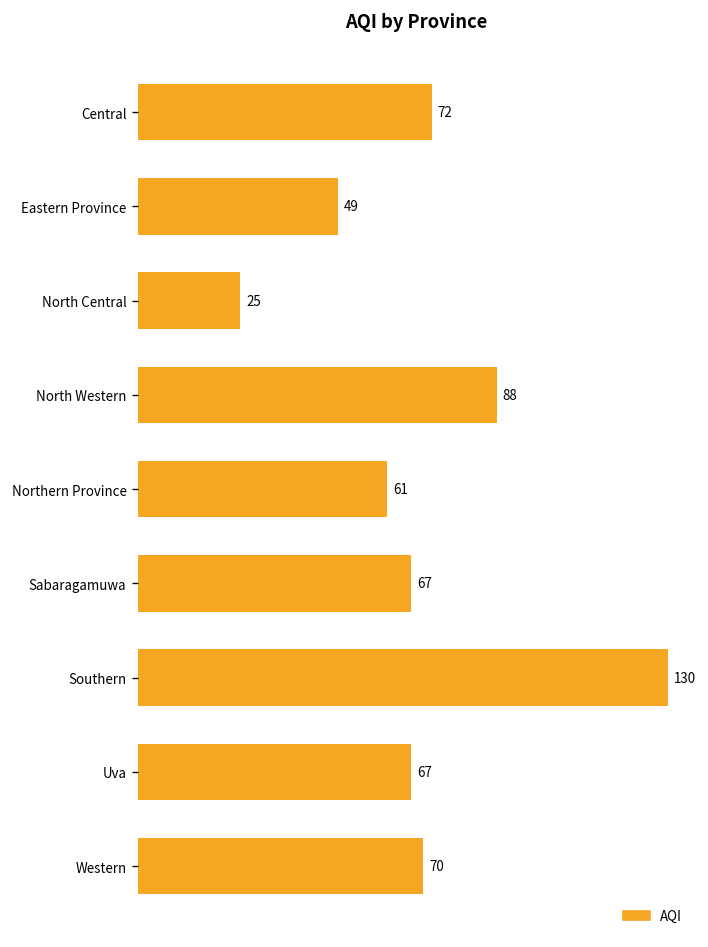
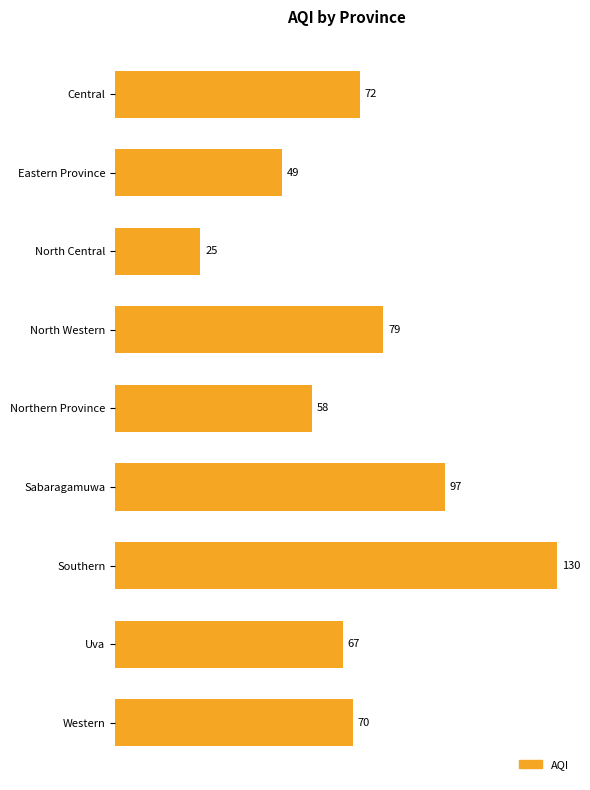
North Western: 88 -> 79
Northern Province: 61 -> 58
Sabaragamuwa: 67 -> 97
